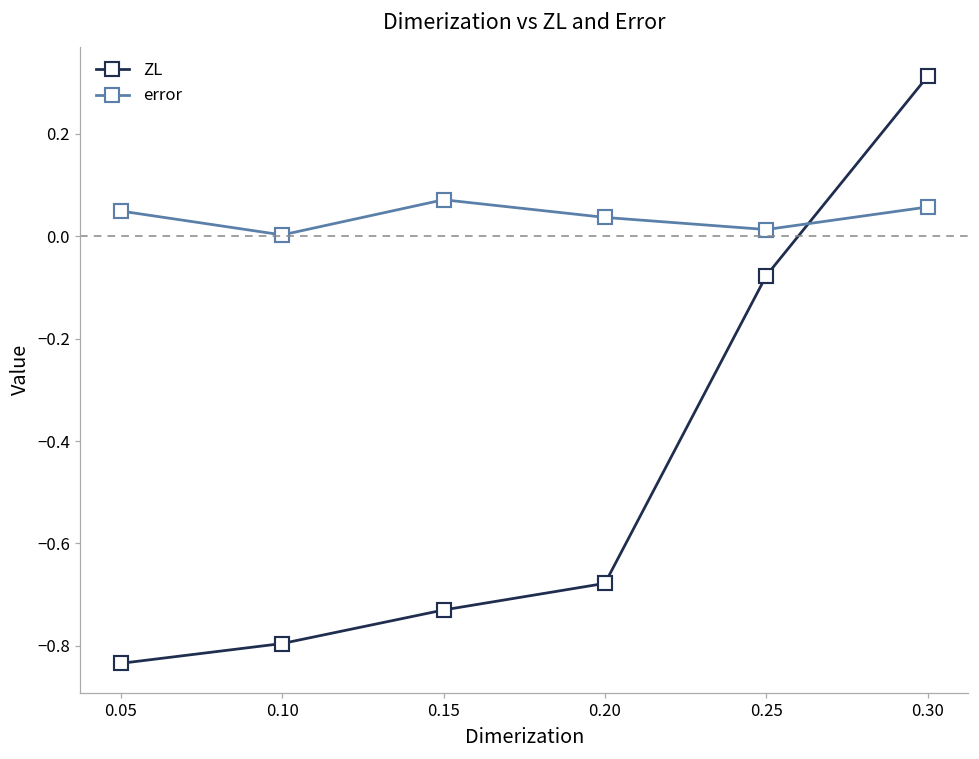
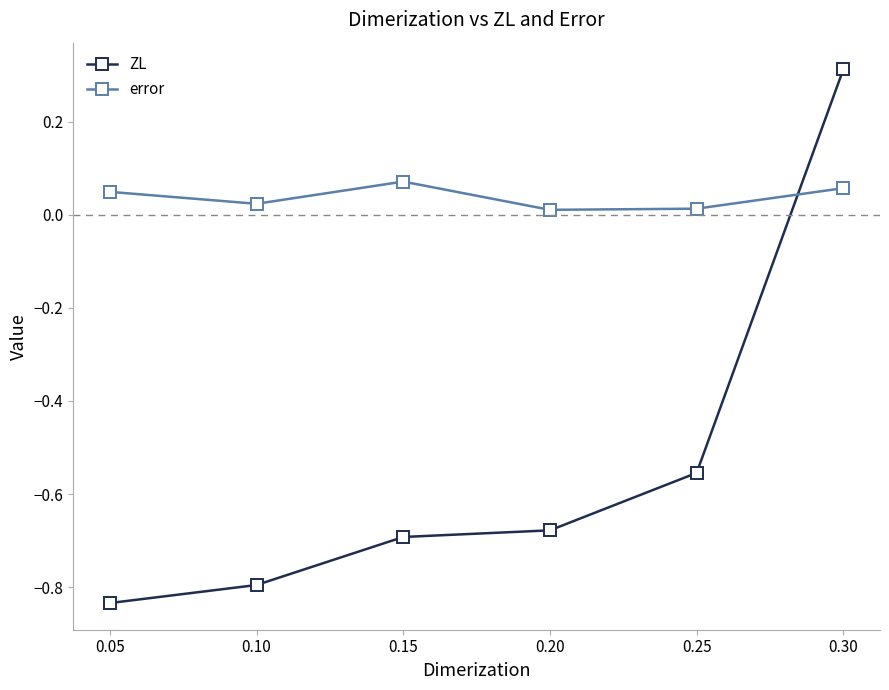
error, 0.10: 0.00 -> 0.02
ZL, 0.15: -0.73 -> -0.69
error, 0.20: 0.04 -> 0.01
ZL, 0.25: -0.08 -> -0.55
